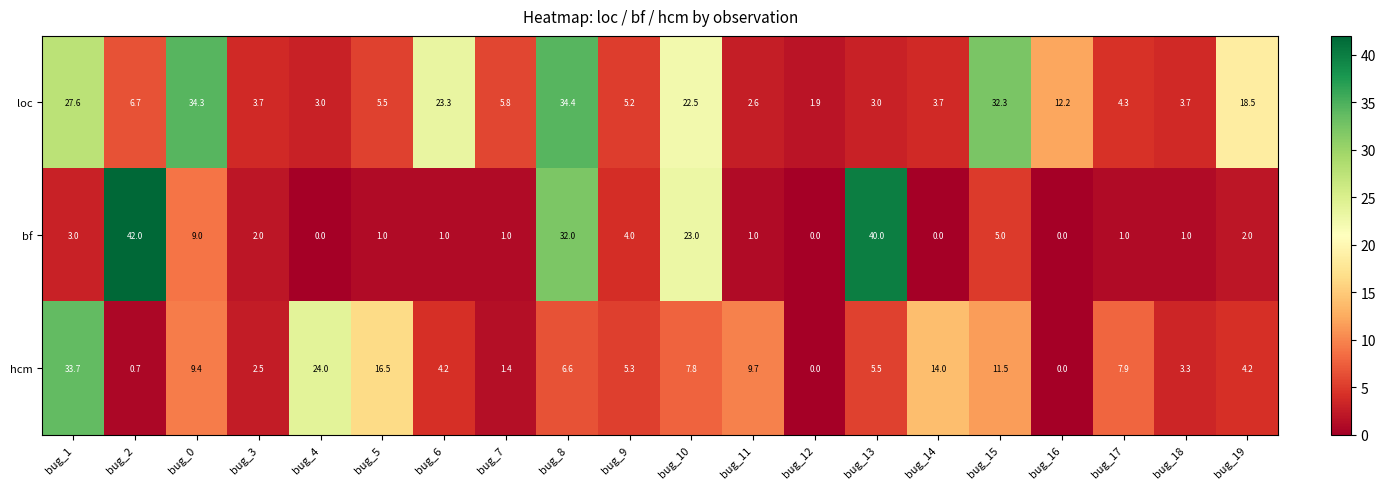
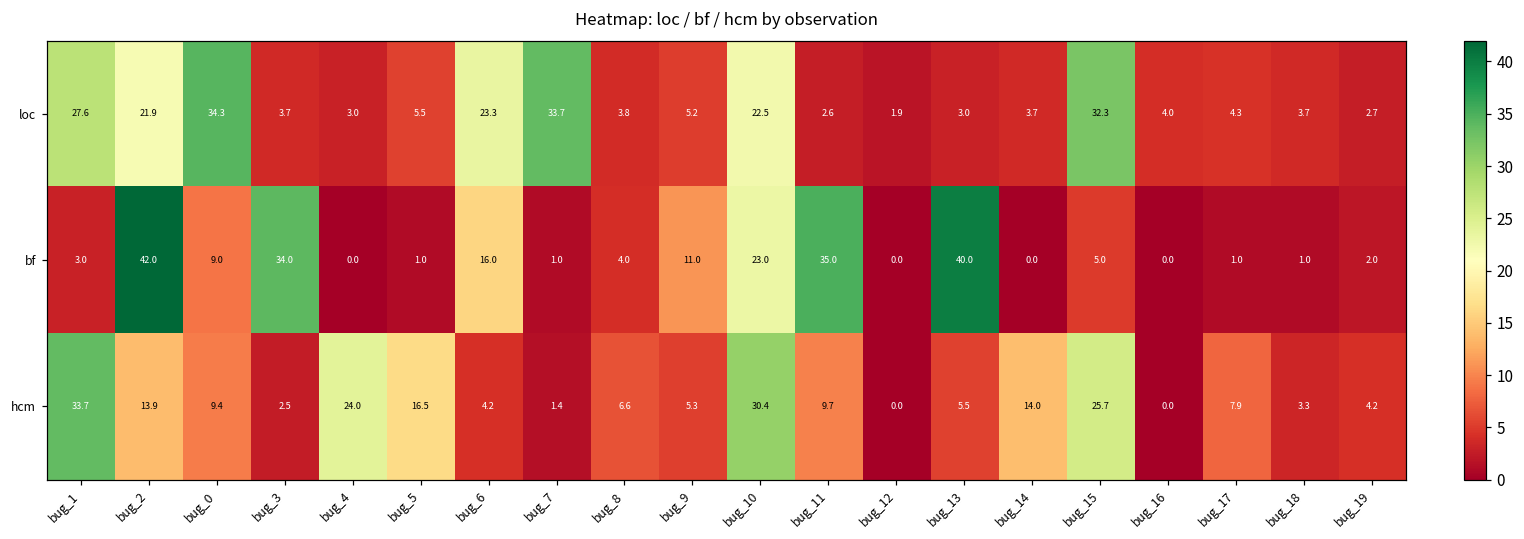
loc, bug_2: 6.7 -> 21.9
loc, bug_7: 5.8 -> 33.7
loc, bug_8: 34.4 -> 3.8
loc, bug_16: 12.2 -> 4.0
loc, bug_19: 18.5 -> 2.7
bf, bug_3: 2.0 -> 34.0
bf, bug_6: 1.0 -> 16.0
bf, bug_8: 32.0 -> 4.0
bf, bug_9: 4.0 -> 11.0
bf, bug_11: 1.0 -> 35.0
hcm, bug_2: 0.7 -> 13.9
hcm, bug_10: 7.8 -> 30.4
hcm, bug_15: 11.5 -> 25.7
